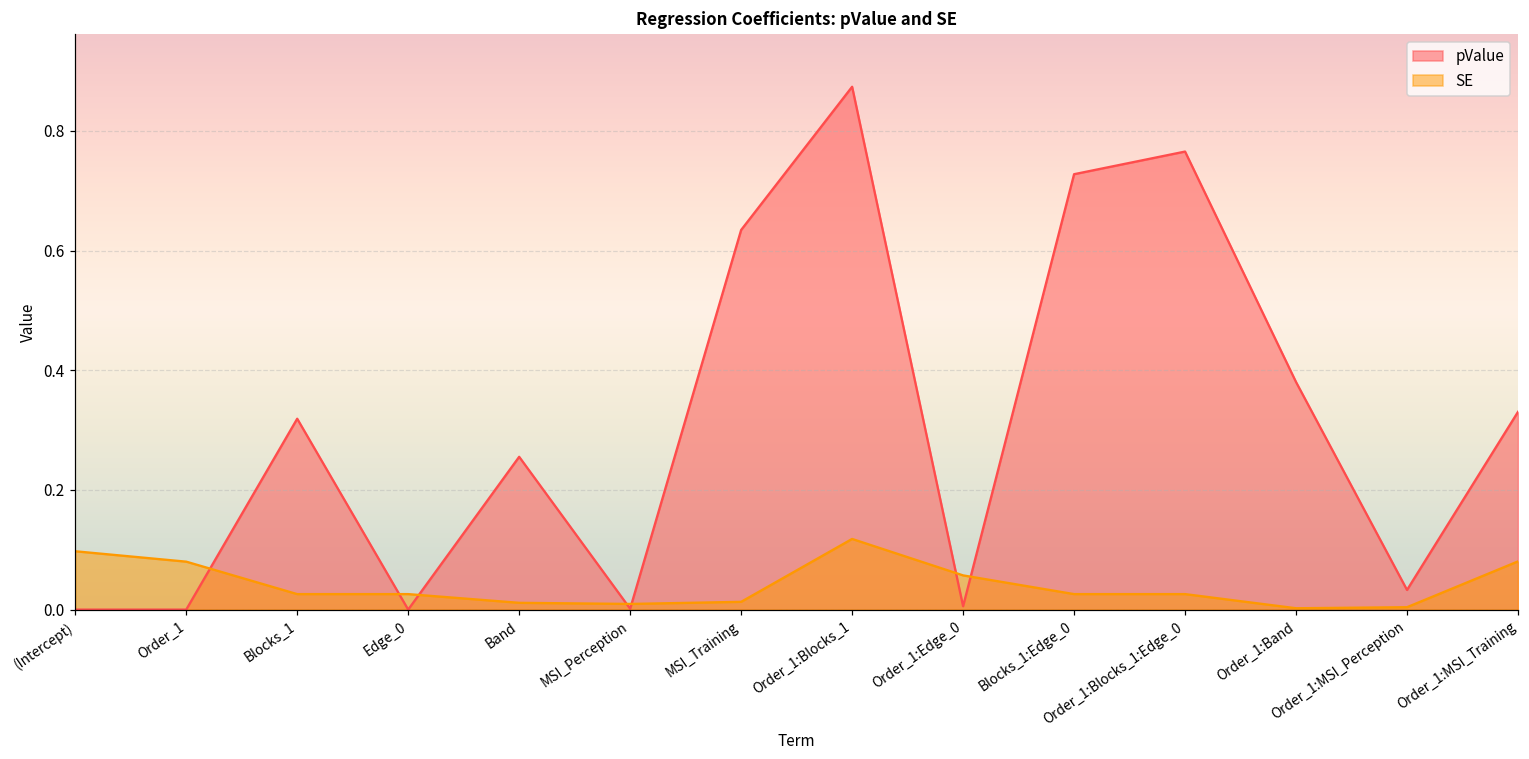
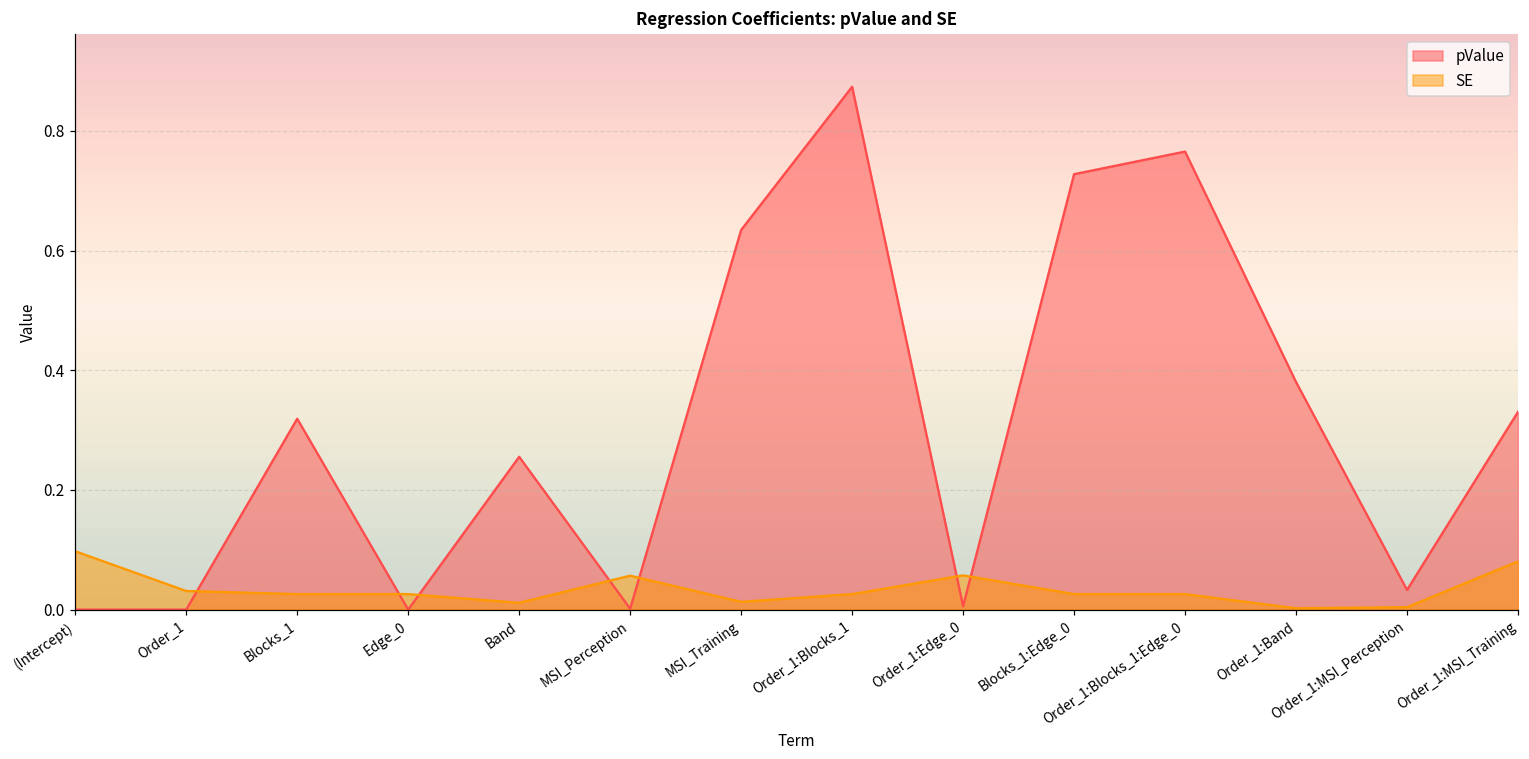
SE, Order_1: 0.08 -> 0.03
SE, MSI_Perception: 0.01 -> 0.06
SE, Order_1:Blocks_1: 0.12 -> 0.03
